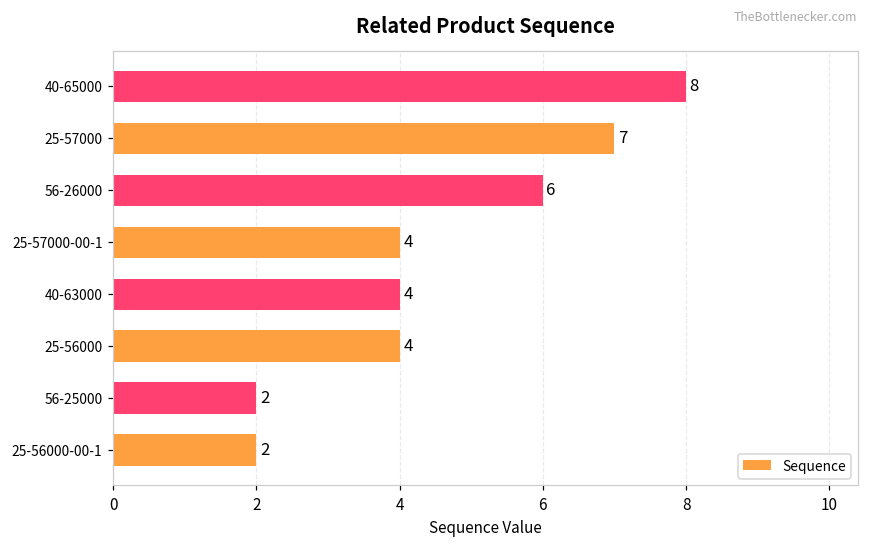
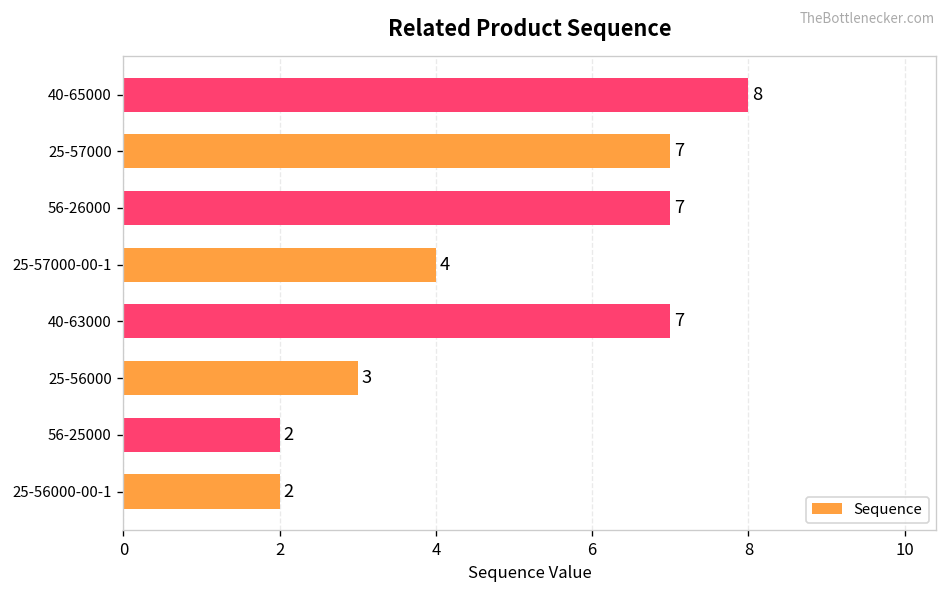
56-26000: 6 -> 7
40-63000: 4 -> 7
25-56000: 4 -> 3
